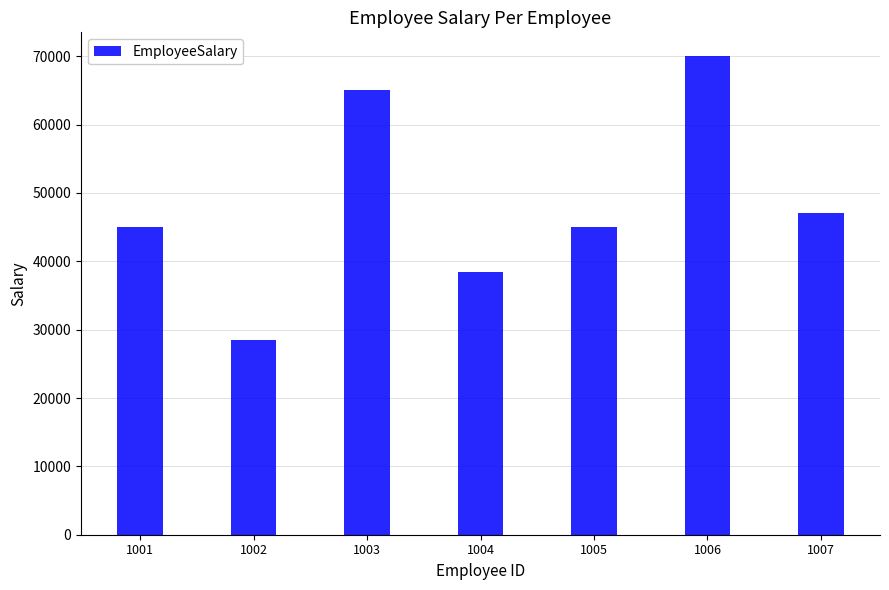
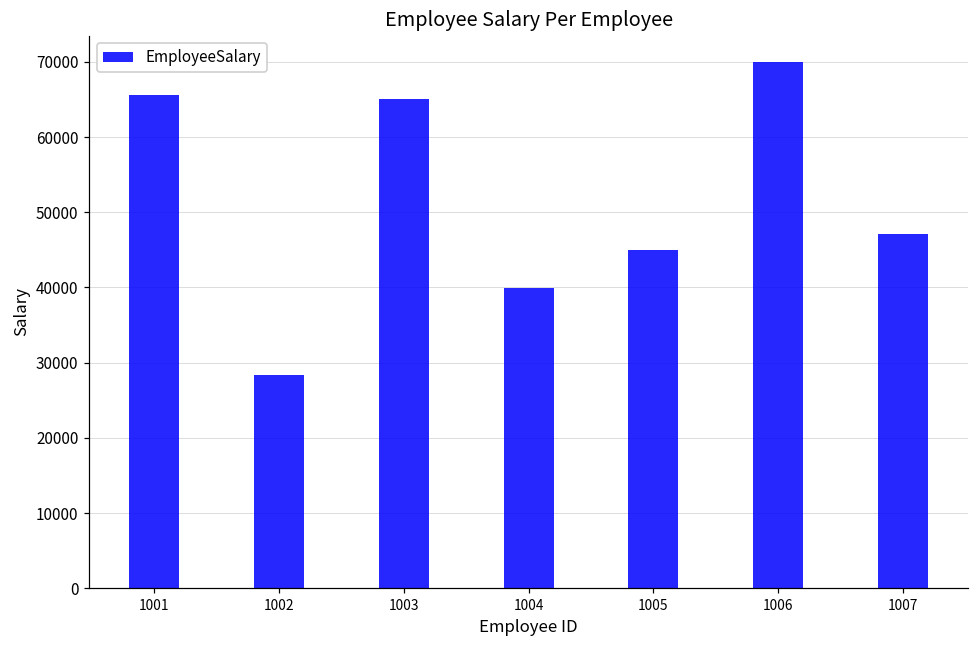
1001: 45000 -> 66000
1004: 39000 -> 40000
